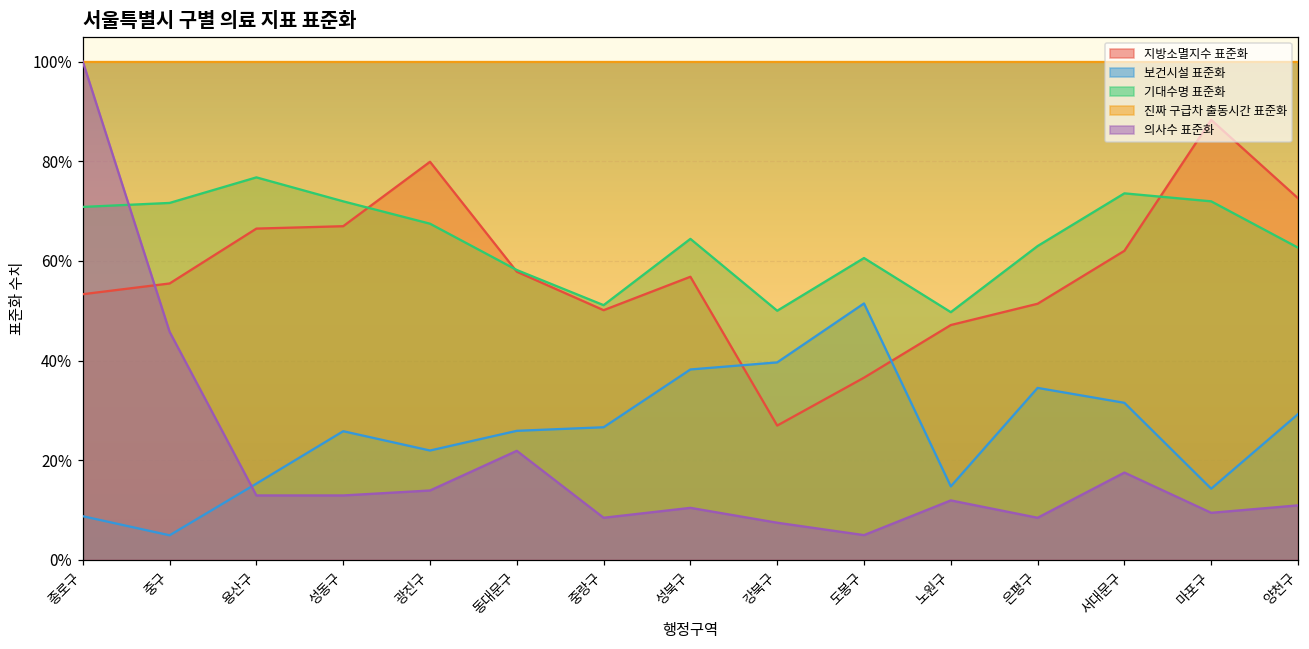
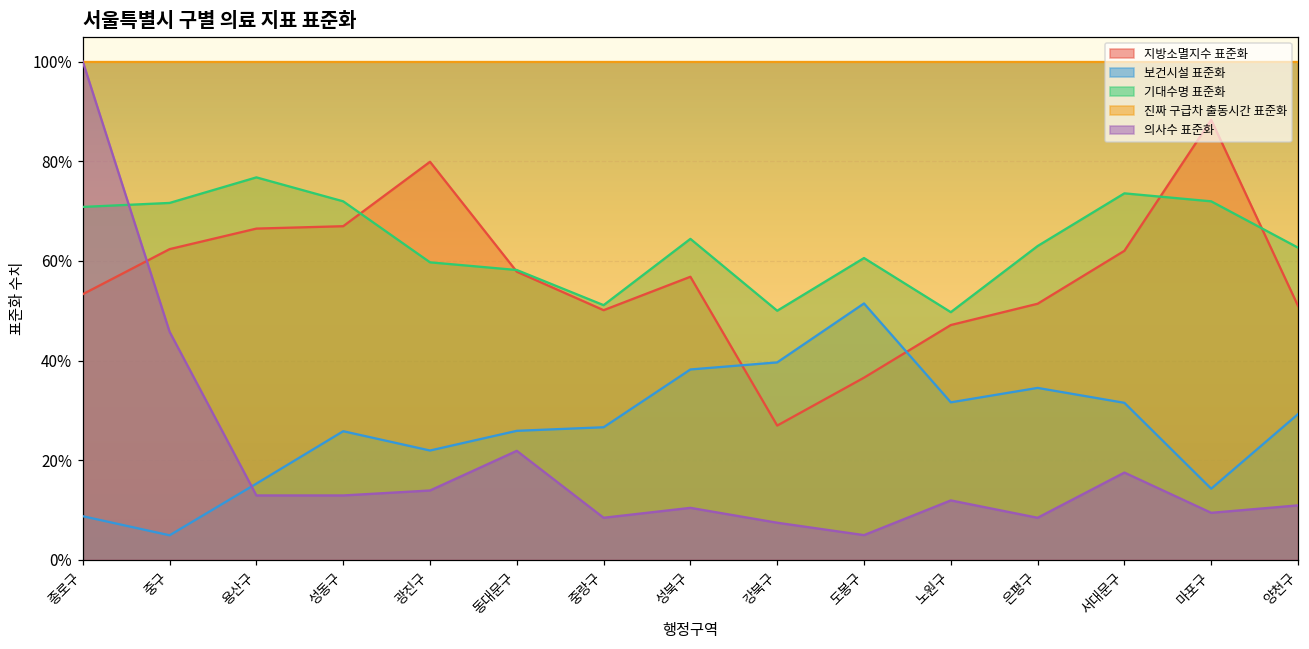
지방소멸지수 표준화, 중구: 55% -> 62%
기대수명 표준화, 광진구: 67% -> 60%
보건시설 표준화, 노원구: 15% -> 32%
지방소멸지수 표준화, 양천구: 73% -> 51%
